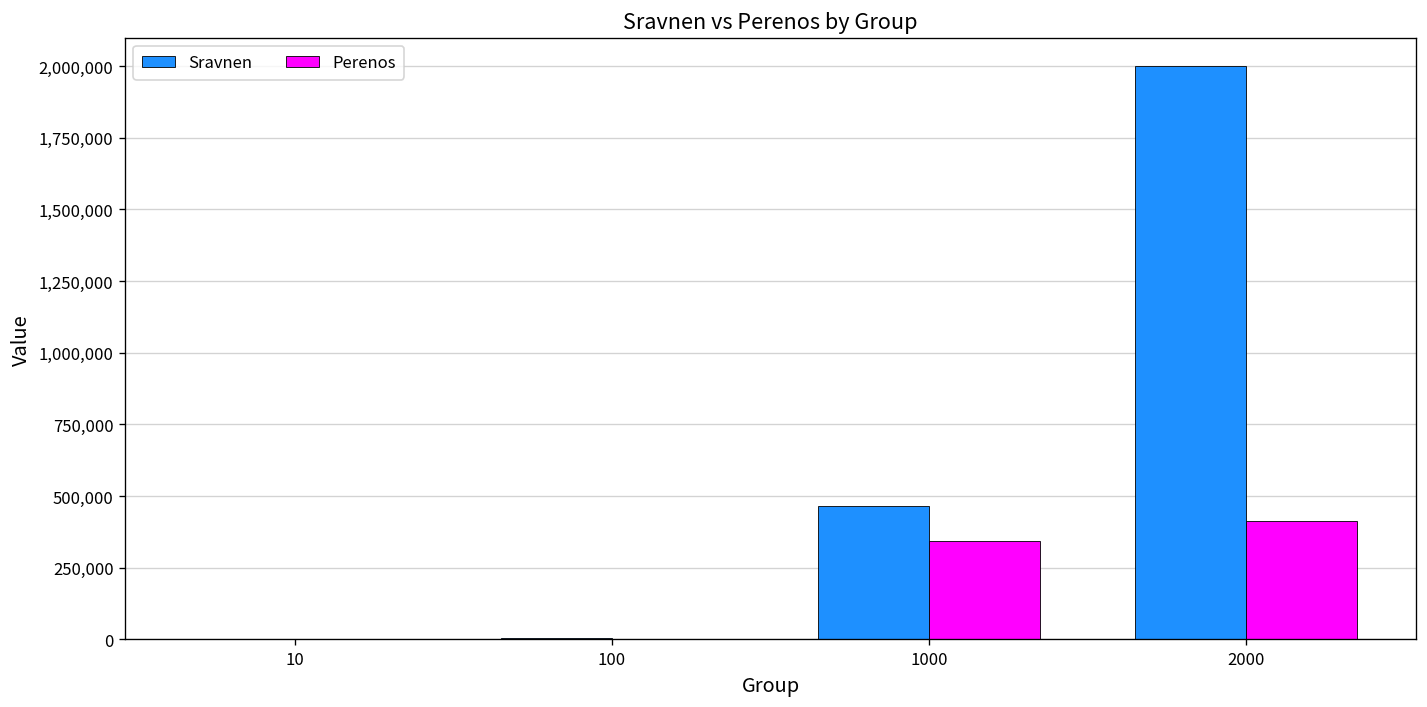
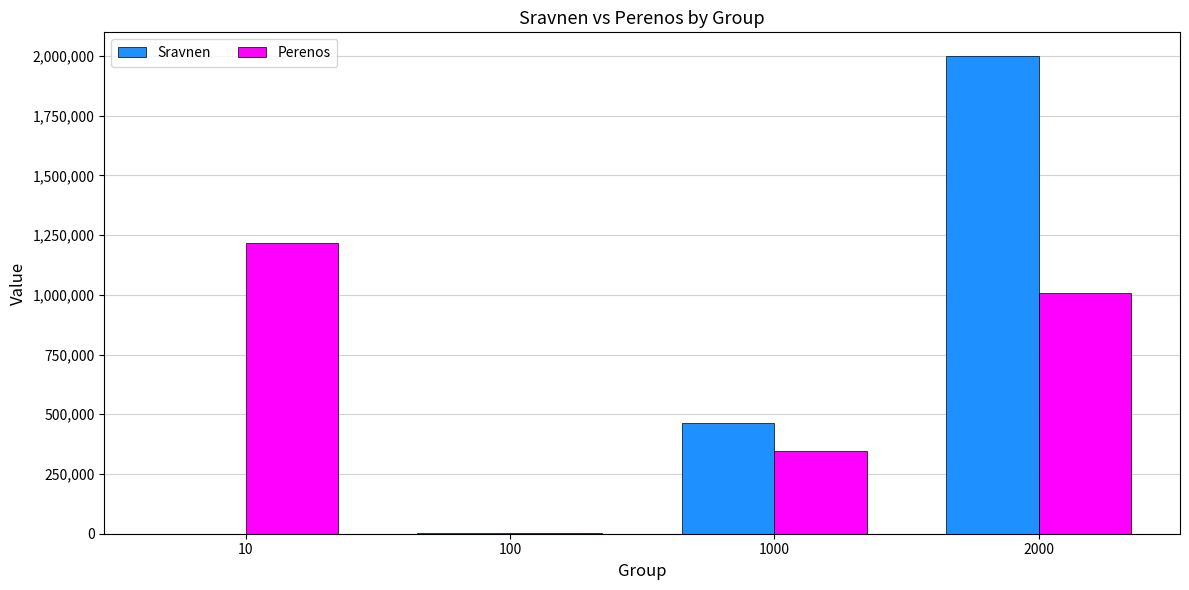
Perenos, 10: 0 -> 1,210,000
Perenos, 2000: 410,000 -> 1,010,000
